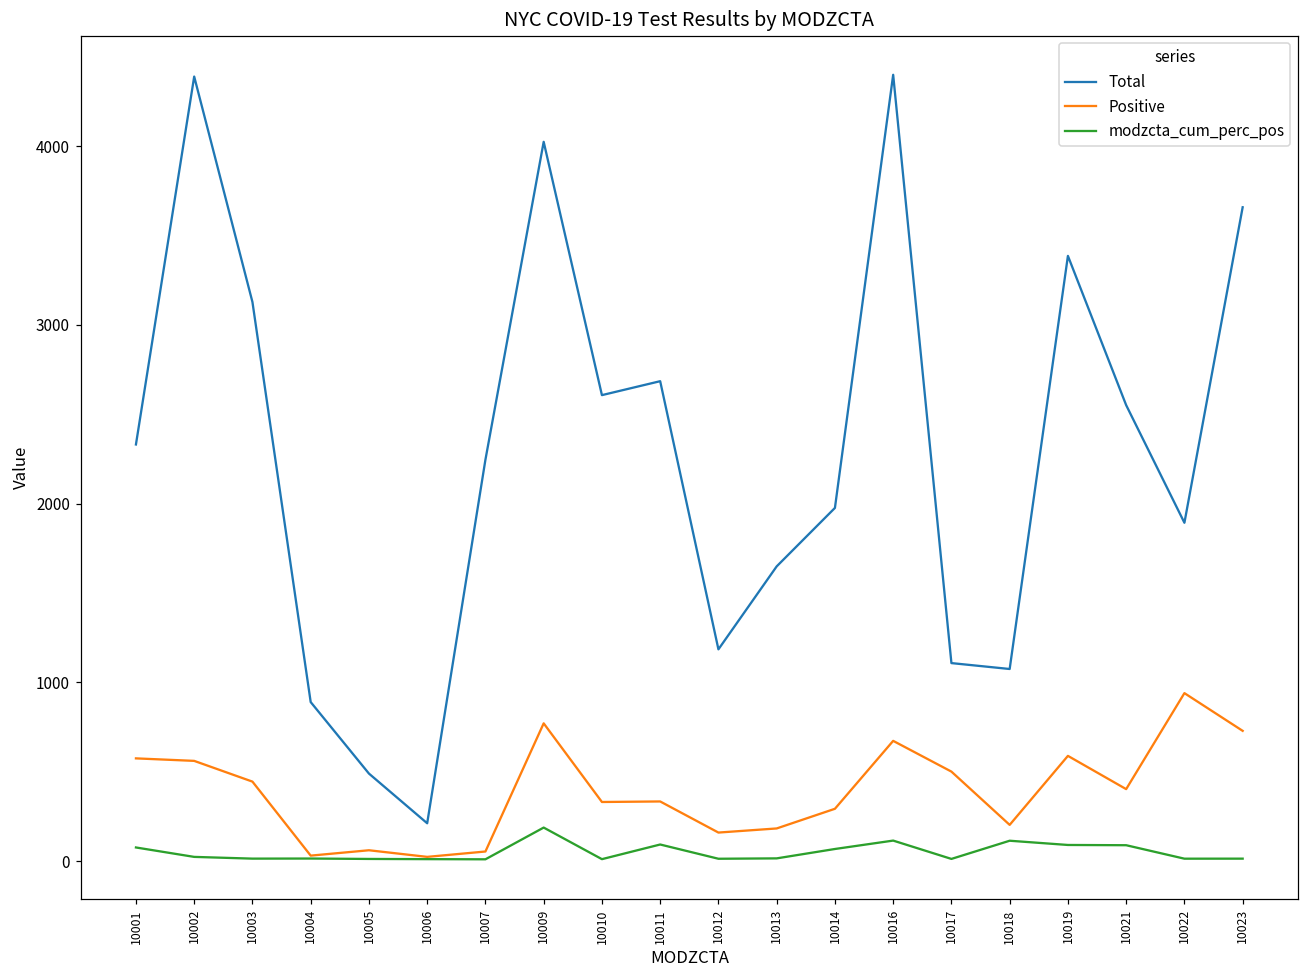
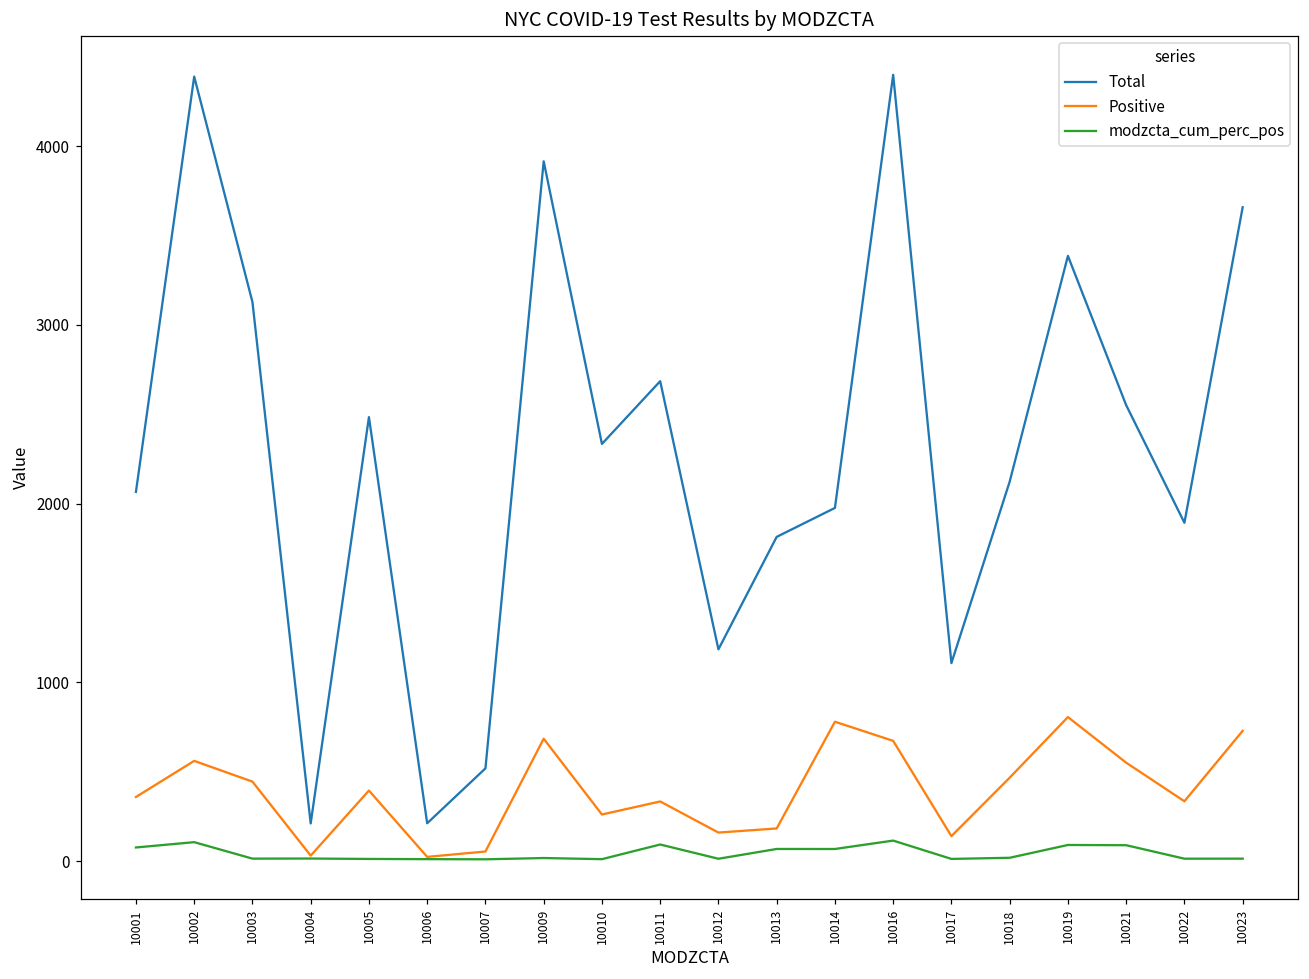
Total, 10001: 2330 -> 2070
Positive, 10001: 580 -> 360
modzcta_cum_perc_pos, 10002: 20 -> 110
Total, 10004: 890 -> 210
Total, 10005: 490 -> 2480
Positive, 10005: 60 -> 400
Total, 10007: 2250 -> 520
Total, 10009: 4020 -> 3920
Positive, 10009: 770 -> 690
modzcta_cum_perc_pos, 10009: 190 -> 20
Total, 10010: 2610 -> 2330
Positive, 10010: 330 -> 260
Total, 10013: 1650 -> 1810
modzcta_cum_perc_pos, 10013: 20 -> 70
Positive, 10014: 290 -> 780
Positive, 10017: 500 -> 140
Total, 10018: 1080 -> 2120
Positive, 10018: 200 -> 470
modzcta_cum_perc_pos, 10018: 110 -> 20
Positive, 10019: 590 -> 810
Positive, 10021: 400 -> 550
Positive, 10022: 940 -> 340
